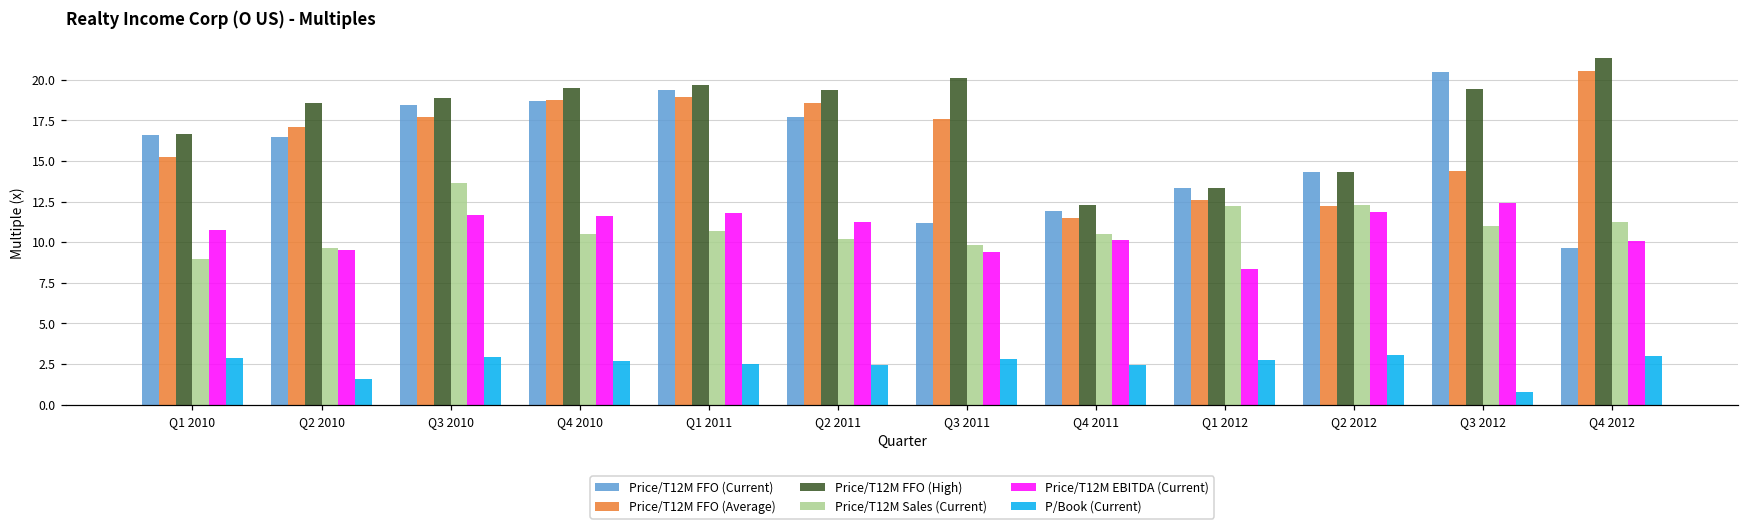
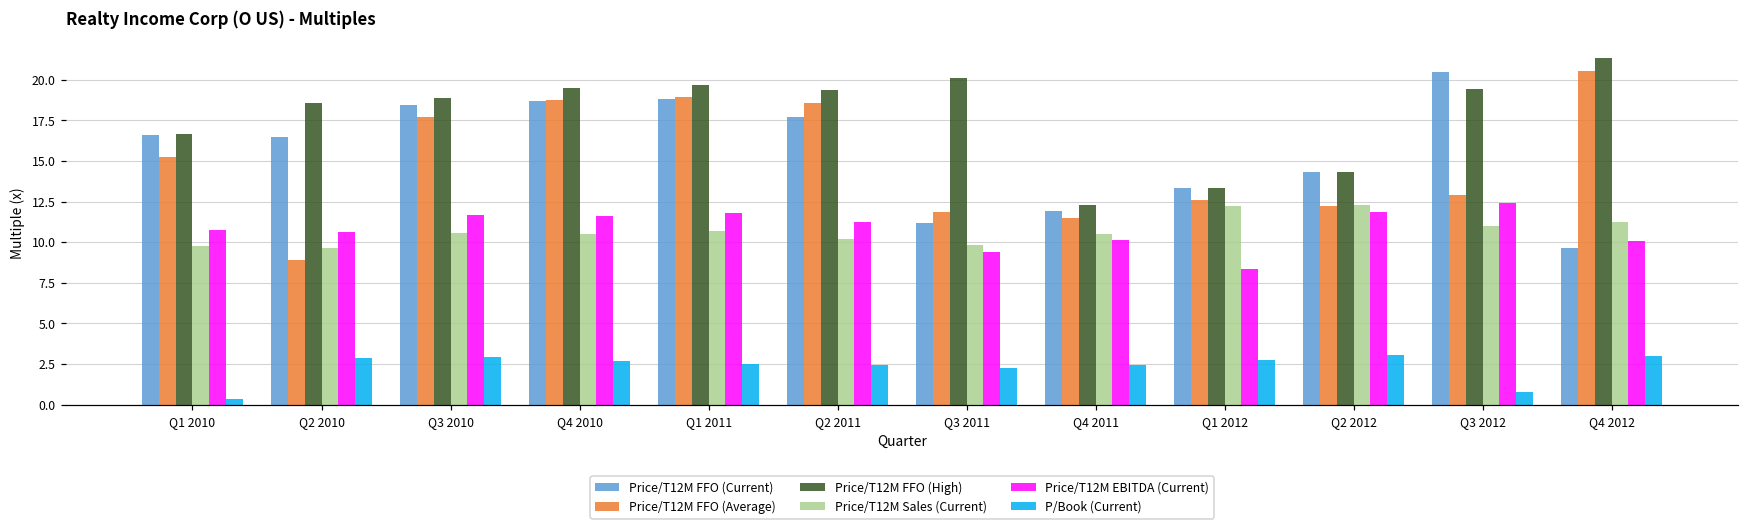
Price/T12M Sales (Current), Q1 2010: 9.0 -> 9.8
P/Book (Current), Q1 2010: 2.9 -> 0.3
Price/T12M FFO (Average), Q2 2010: 17.1 -> 8.9
Price/T12M EBITDA (Current), Q2 2010: 9.5 -> 10.6
P/Book (Current), Q2 2010: 1.6 -> 2.9
Price/T12M Sales (Current), Q3 2010: 13.6 -> 10.5
Price/T12M FFO (Current), Q1 2011: 19.3 -> 18.8
Price/T12M FFO (Average), Q3 2011: 17.6 -> 11.8
P/Book (Current), Q3 2011: 2.8 -> 2.2
Price/T12M FFO (Average), Q3 2012: 14.4 -> 12.9
